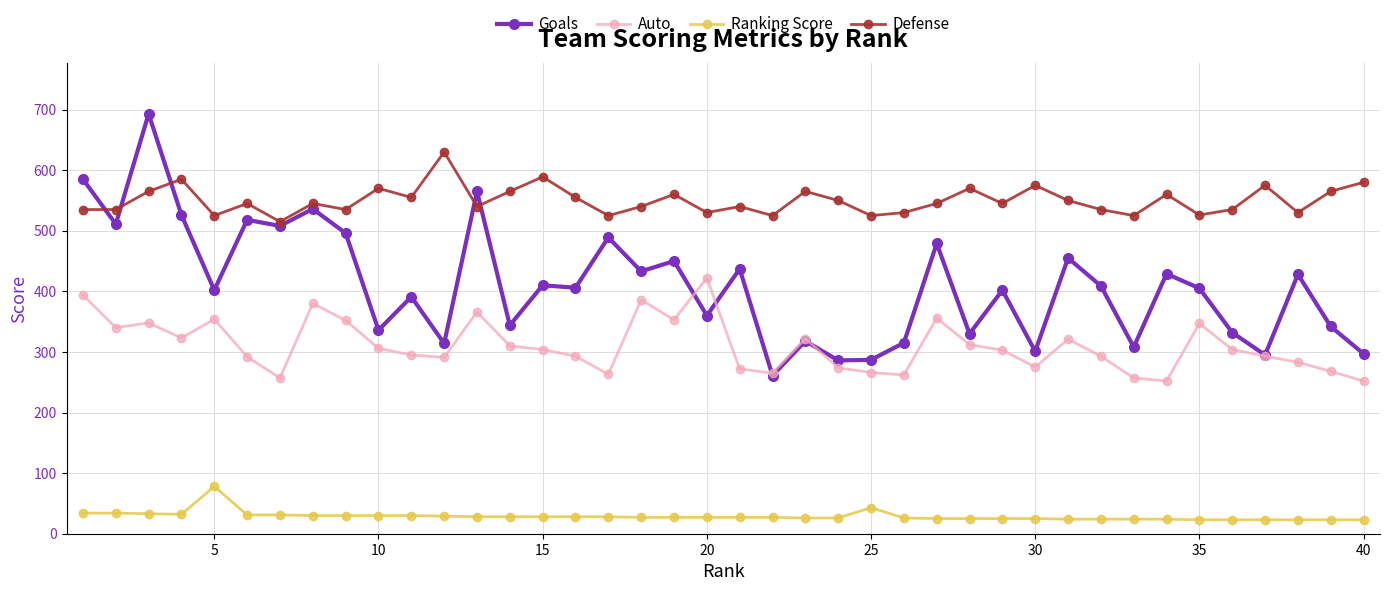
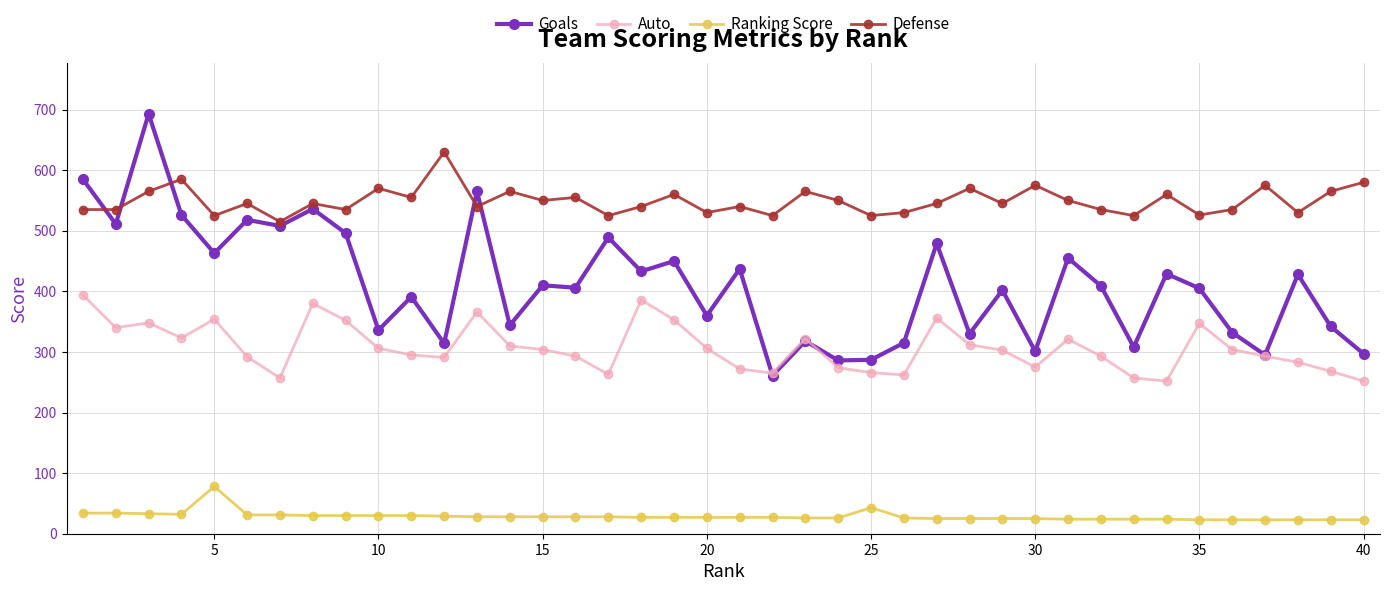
Goals, 5: 400 -> 460
Defense, 15: 590 -> 550
Auto, 20: 420 -> 310
